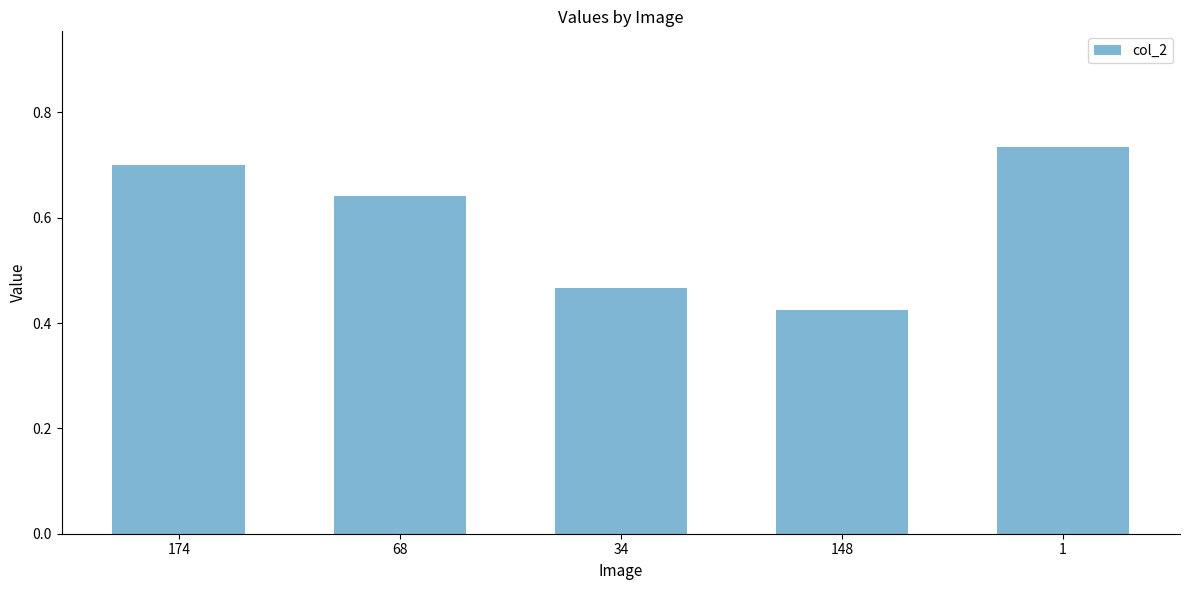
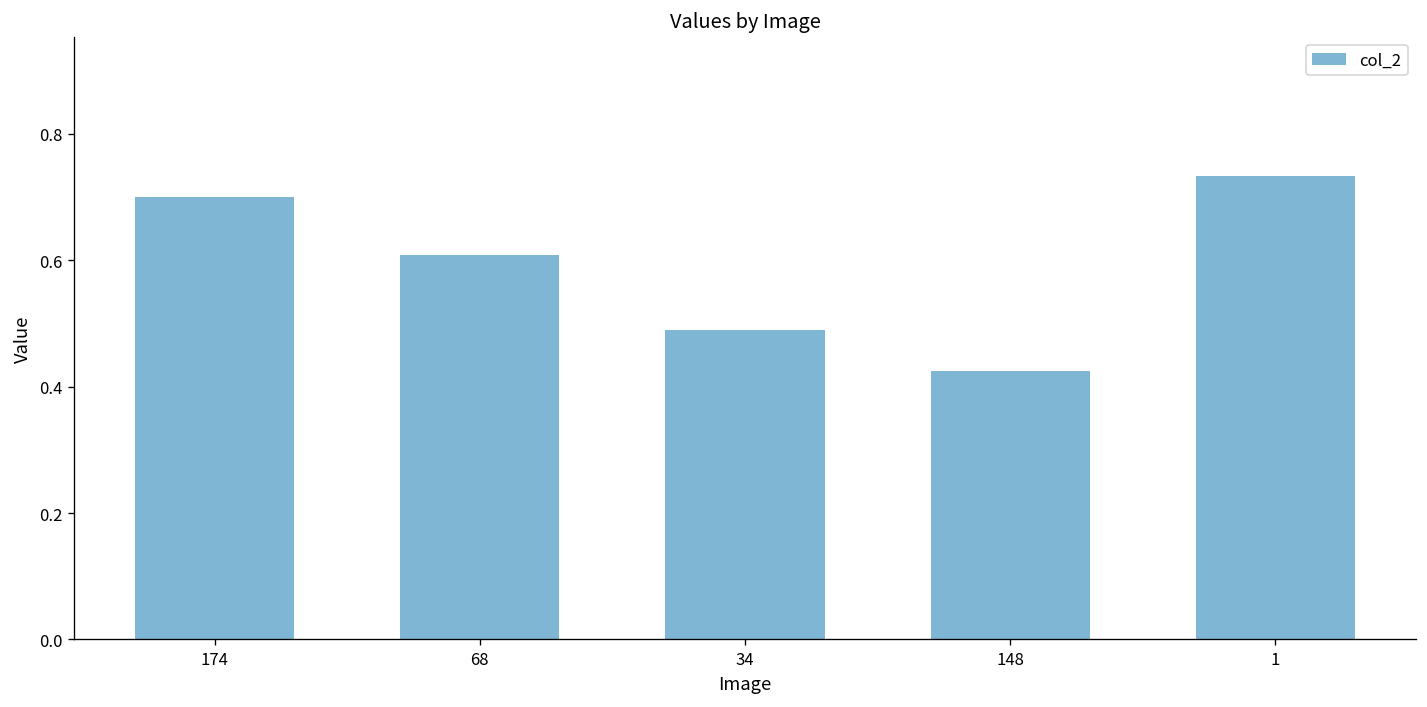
68: 0.64 -> 0.61
34: 0.47 -> 0.49
